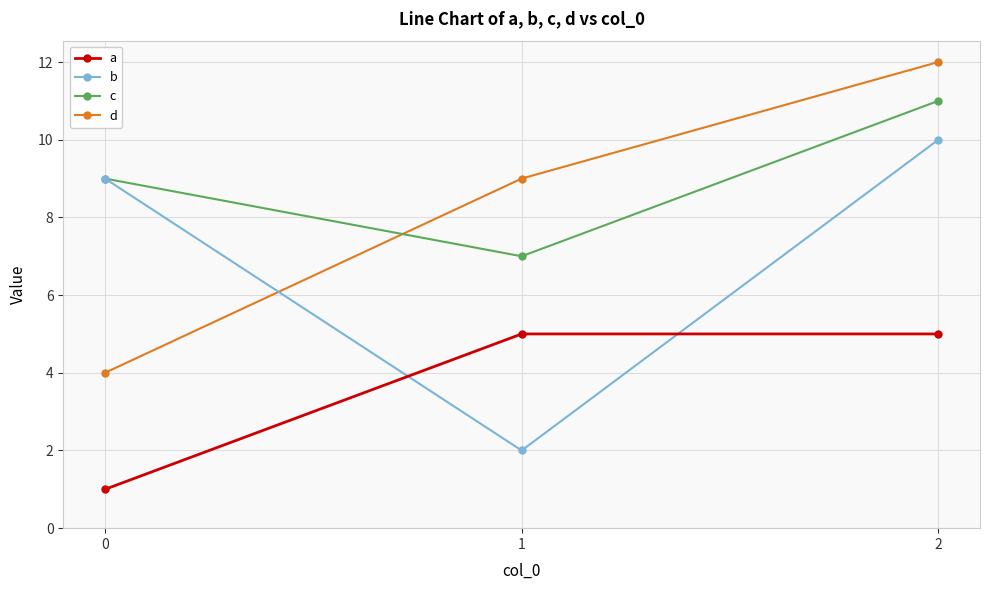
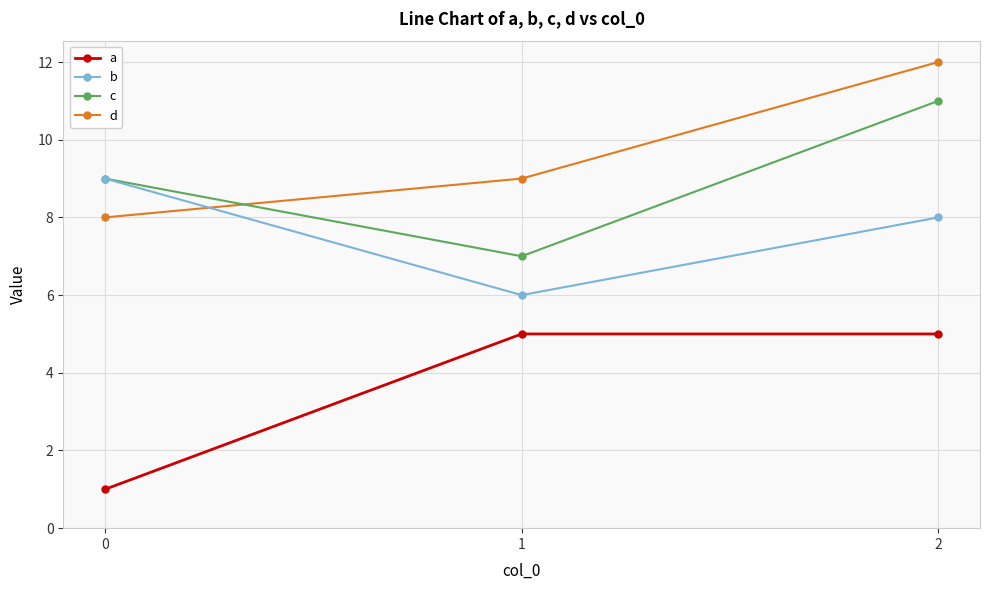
d, 0: 4 -> 8
b, 1: 2 -> 6
b, 2: 10 -> 8
